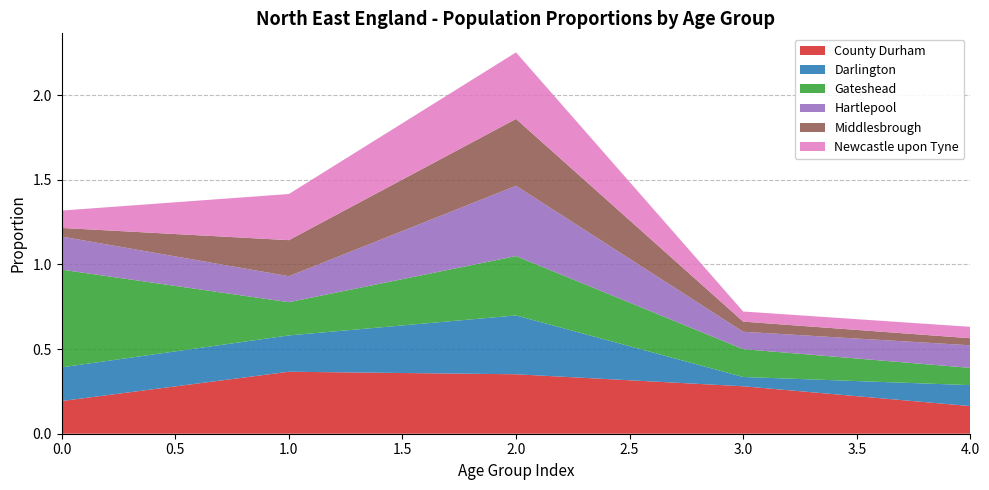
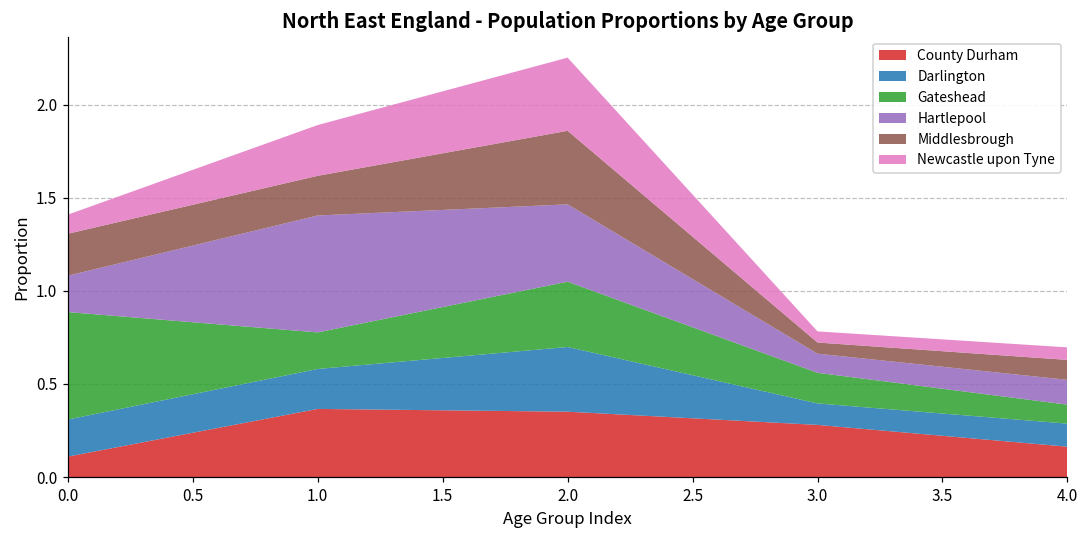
County Durham, 0.0: 0.19 -> 0.11
Middlesbrough, 0.0: 0.05 -> 0.23
Hartlepool, 1.0: 0.15 -> 0.63
Darlington, 3.0: 0.05 -> 0.12
Middlesbrough, 4.0: 0.04 -> 0.11
